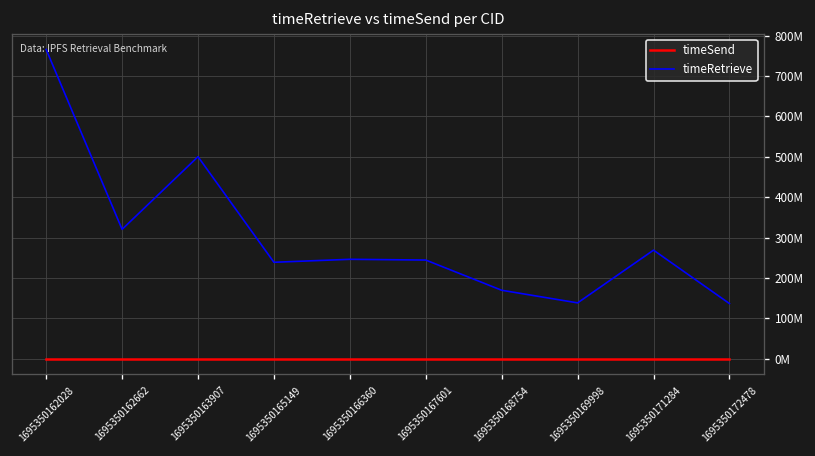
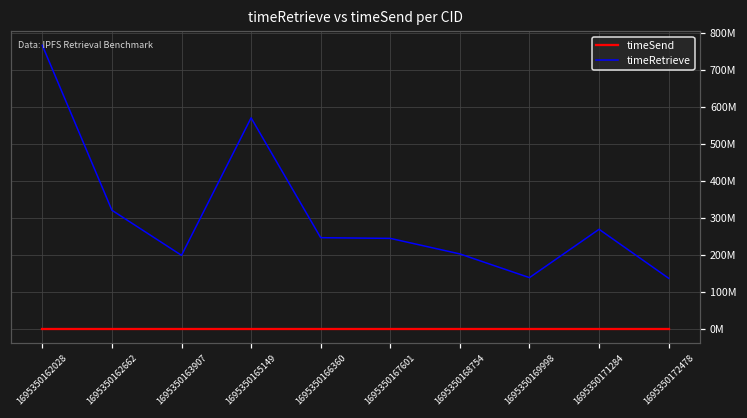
timeRetrieve, 1695350163907: 500000000 -> 200000000
timeRetrieve, 1695350165149: 240000000 -> 570000000
timeRetrieve, 1695350168754: 170000000 -> 200000000
